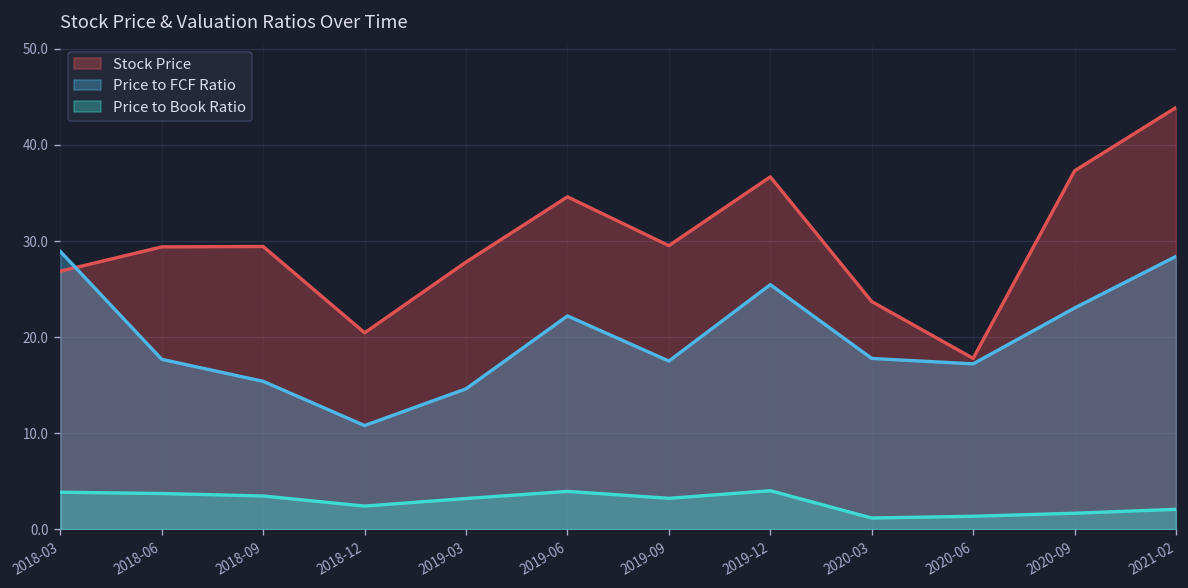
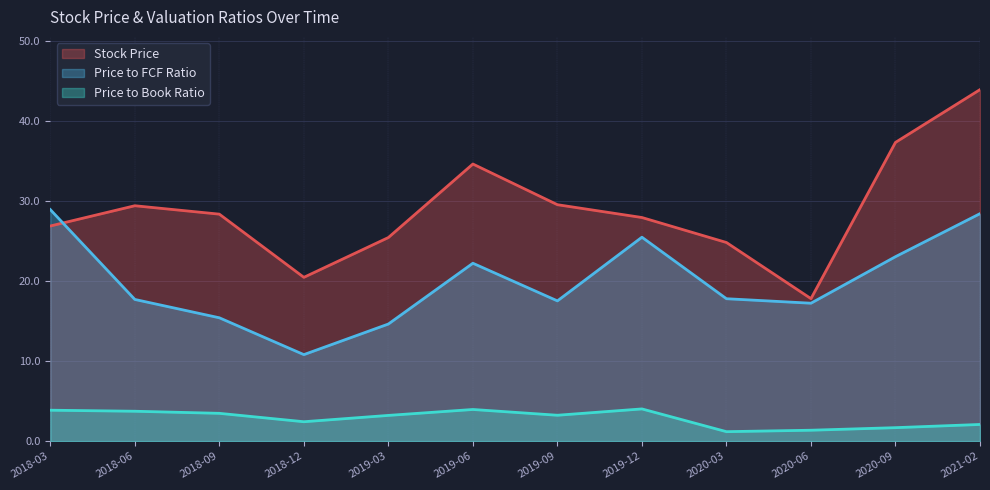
Stock Price, 2018-09: 29 -> 28
Stock Price, 2019-03: 28 -> 25
Stock Price, 2019-12: 37 -> 28
Stock Price, 2020-03: 24 -> 25
